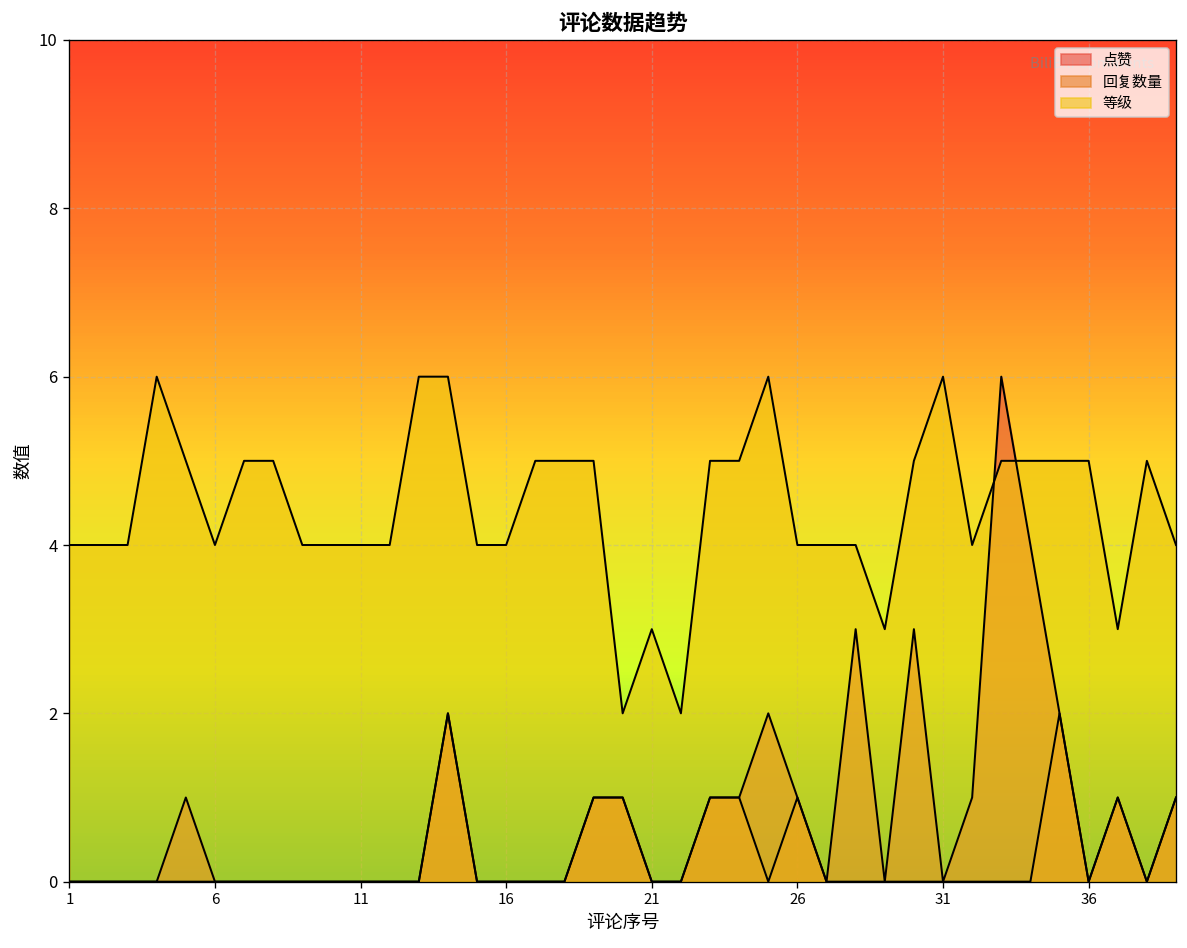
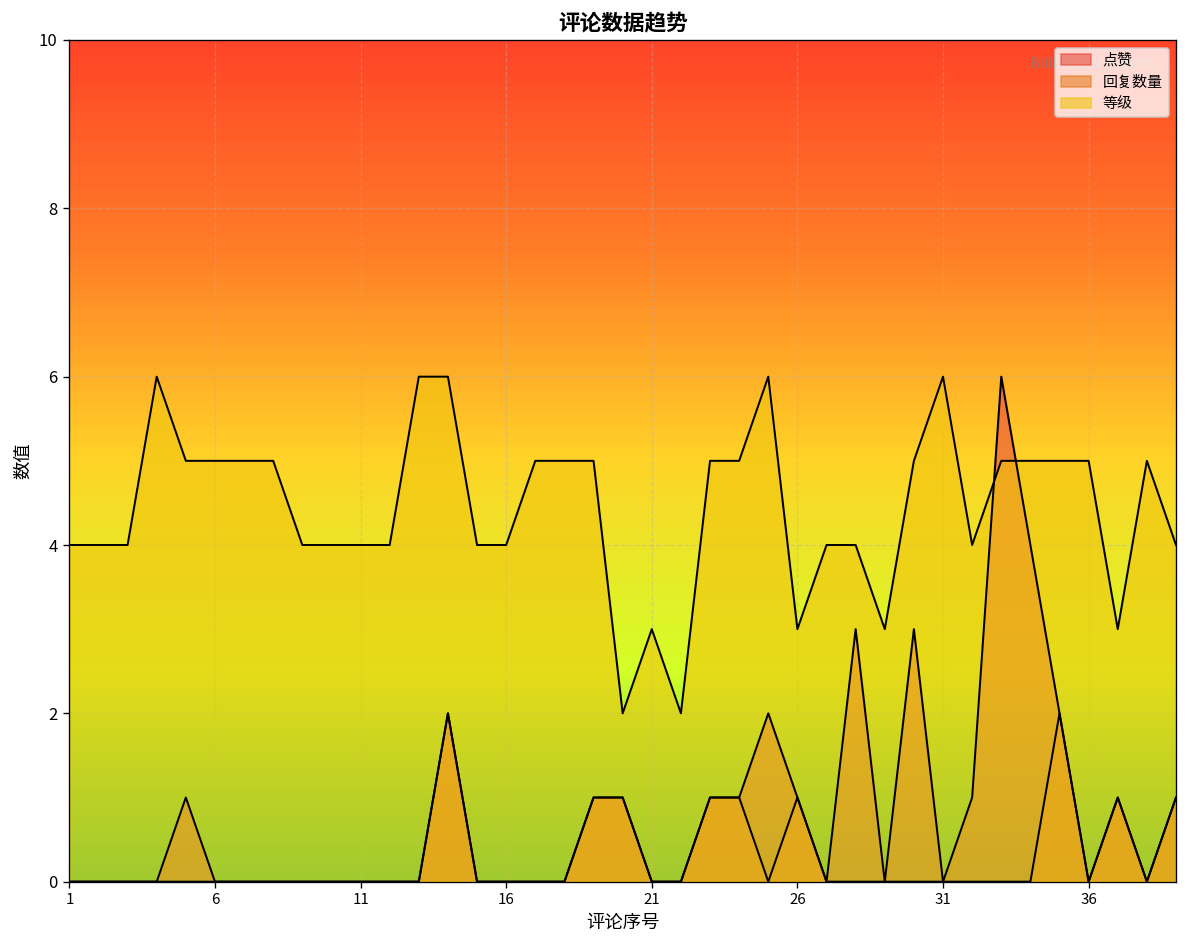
等级, 6: 4 -> 5
等级, 26: 4 -> 3
